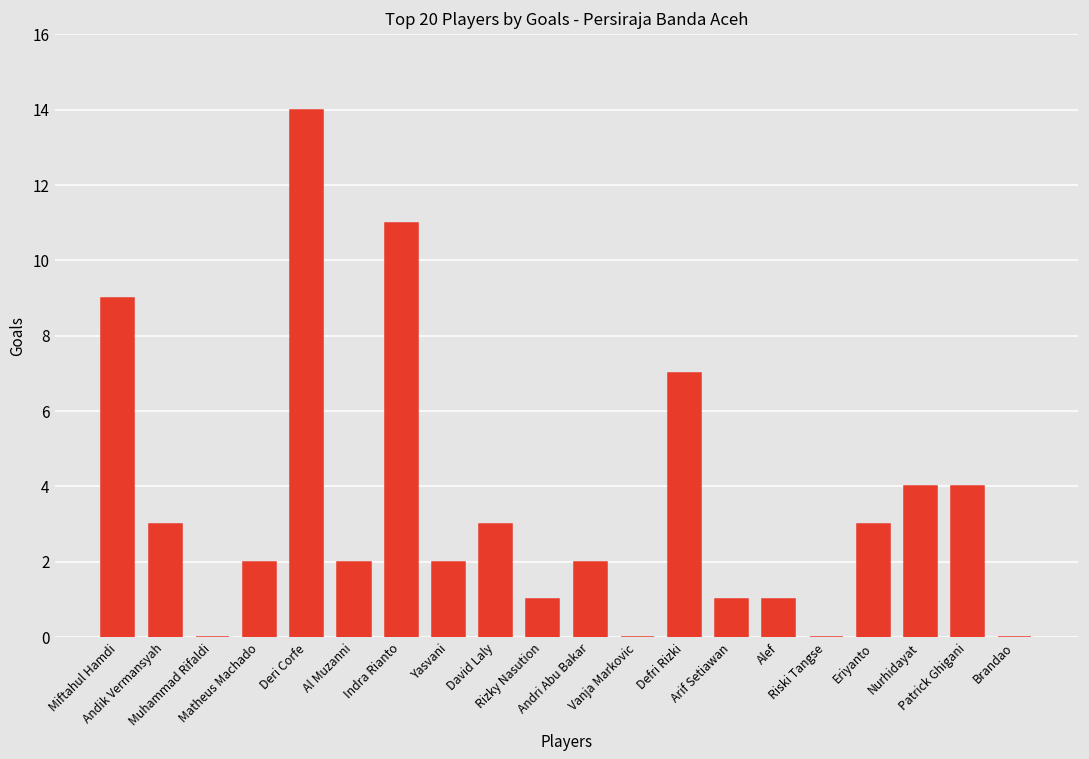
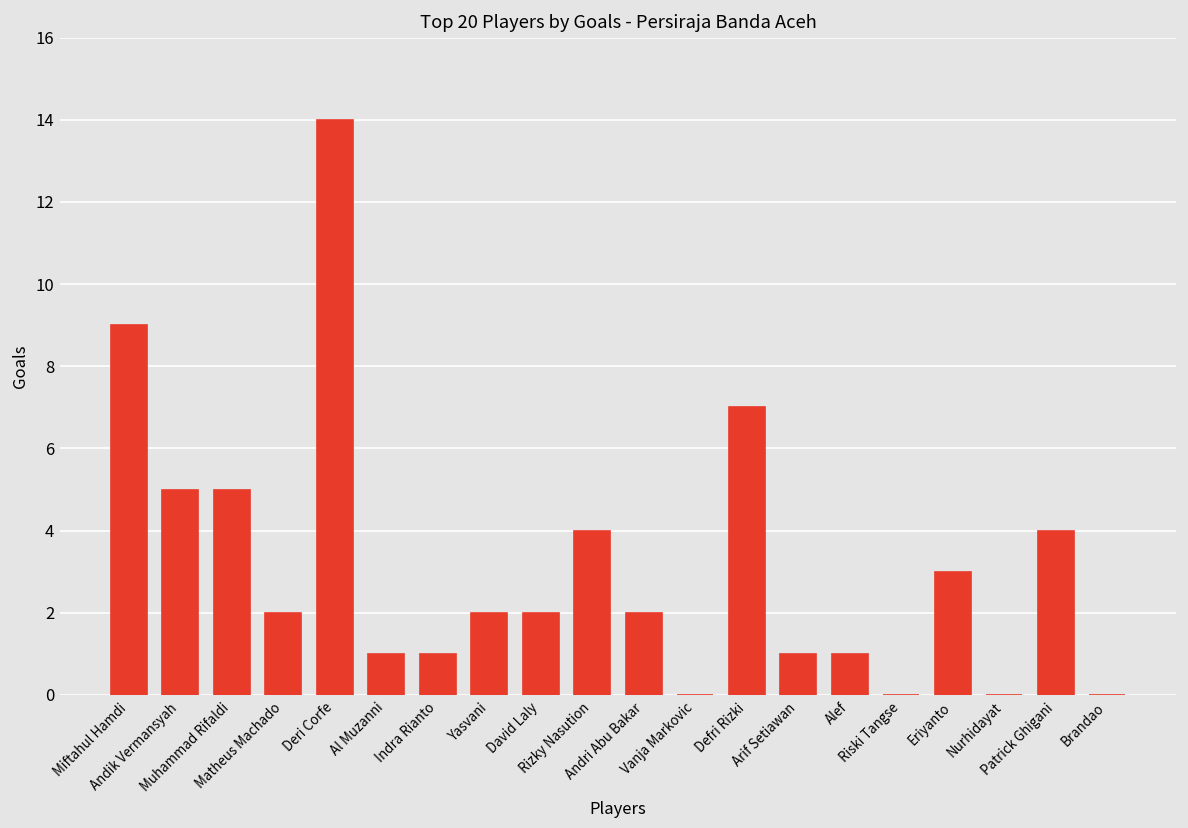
Andik Vermansyah: 3 -> 5
Muhammad Rifaldi: 0 -> 5
Al Muzanni: 2 -> 1
Indra Rianto: 11 -> 1
David Laly: 3 -> 2
Rizky Nasution: 1 -> 4
Nurhidayat: 4 -> 0
